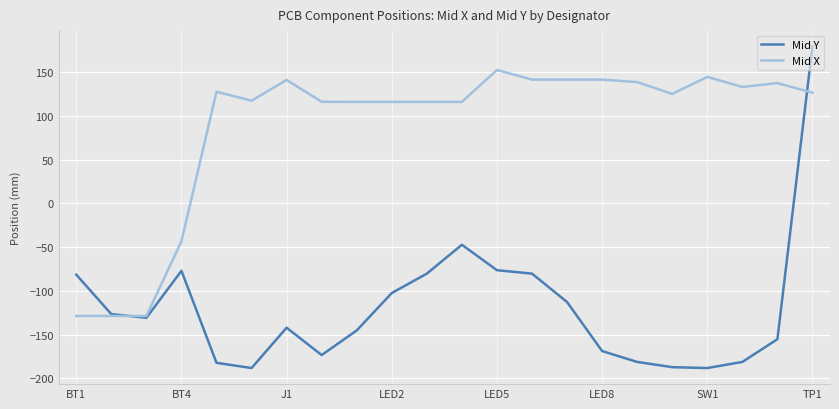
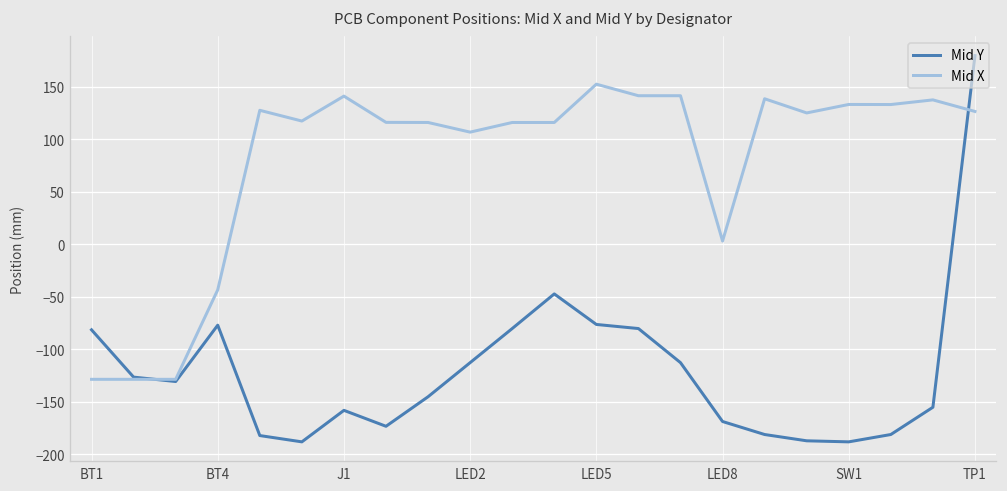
Mid Y, J1: -140 -> -160
Mid Y, LED2: -100 -> -110
Mid X, LED2: 120 -> 110
Mid X, LED8: 140 -> 0
Mid X, SW1: 140 -> 130
